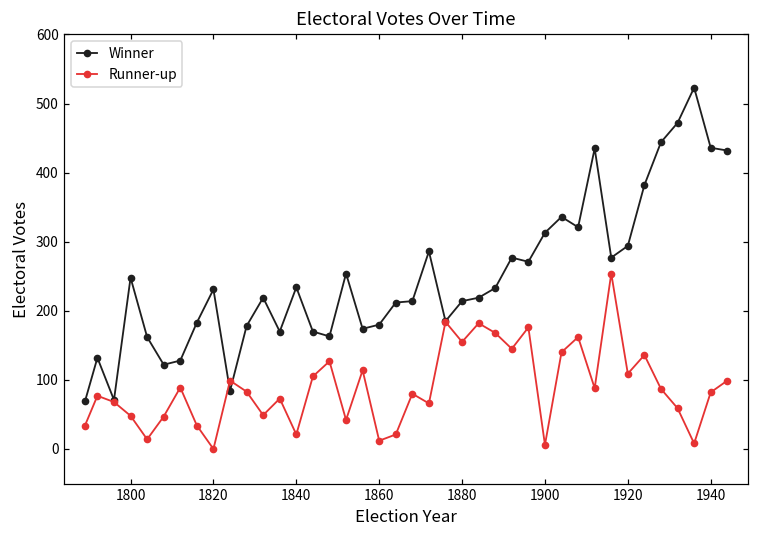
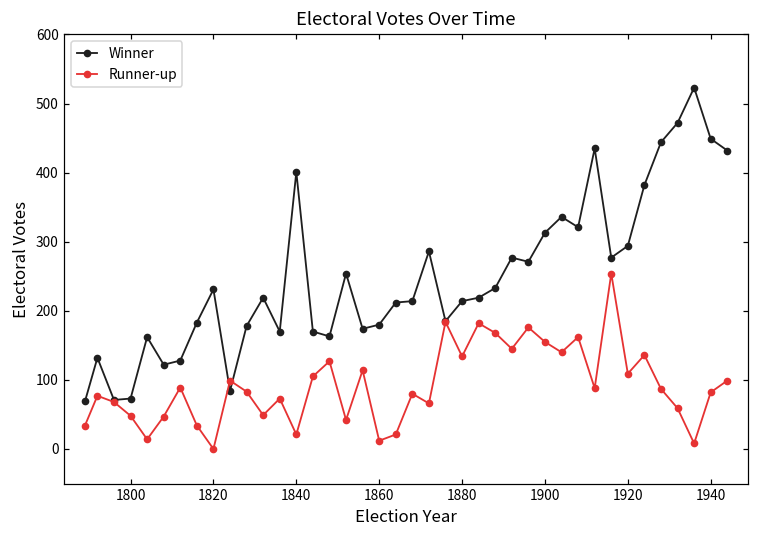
Winner, 1800: 250 -> 70
Winner, 1840: 230 -> 400
Runner-up, 1880: 160 -> 130
Runner-up, 1900: 10 -> 160
Winner, 1940: 440 -> 450
